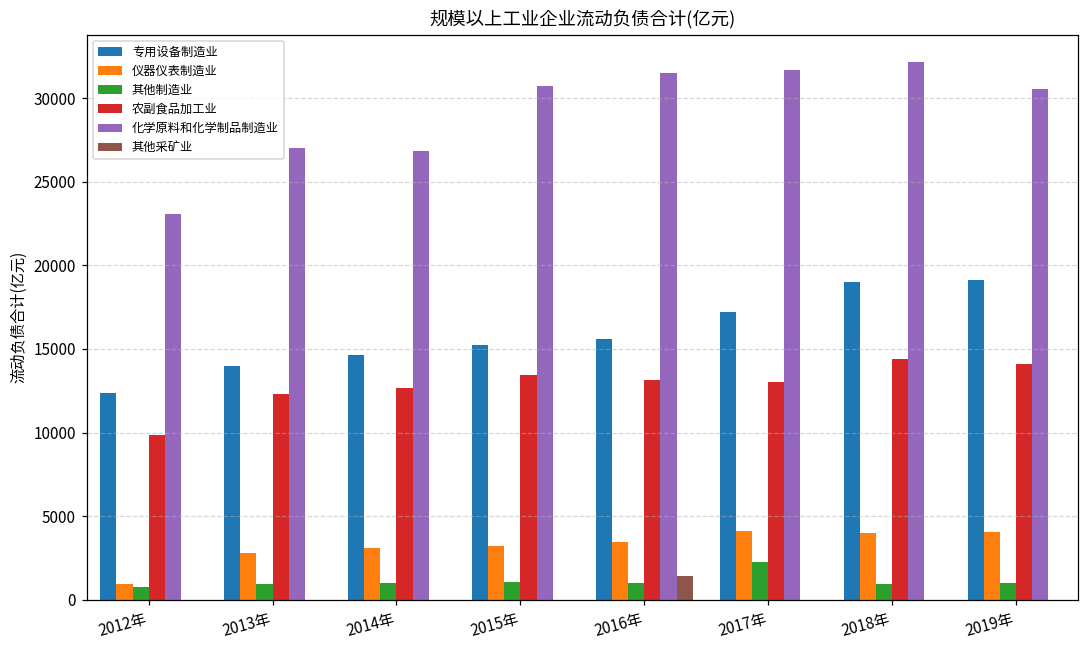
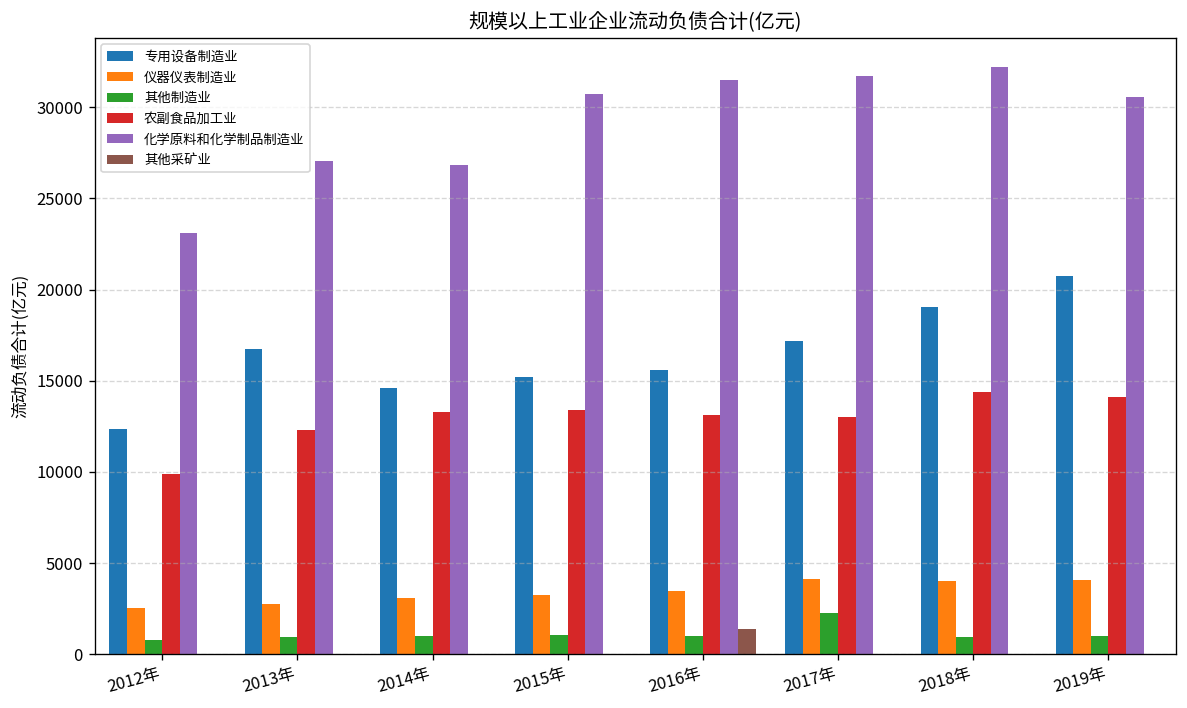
仪器仪表制造业, 2012年: 1000 -> 2500
专用设备制造业, 2013年: 14000 -> 16700
农副食品加工业, 2014年: 12600 -> 13300
专用设备制造业, 2019年: 19100 -> 20800
